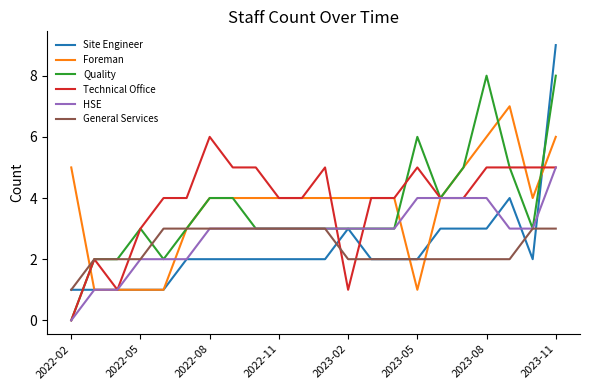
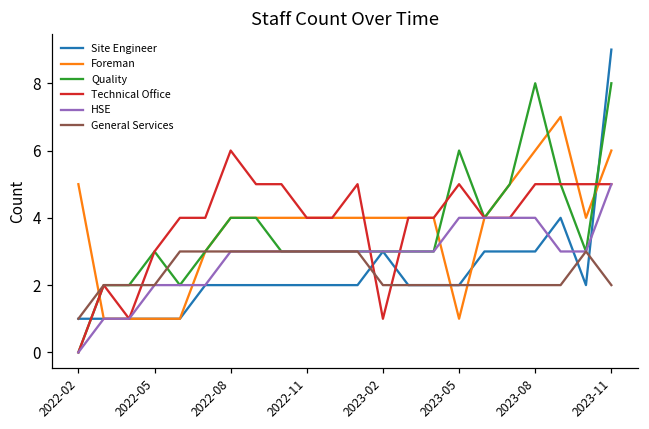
General Services, 2023-11: 3 -> 2
